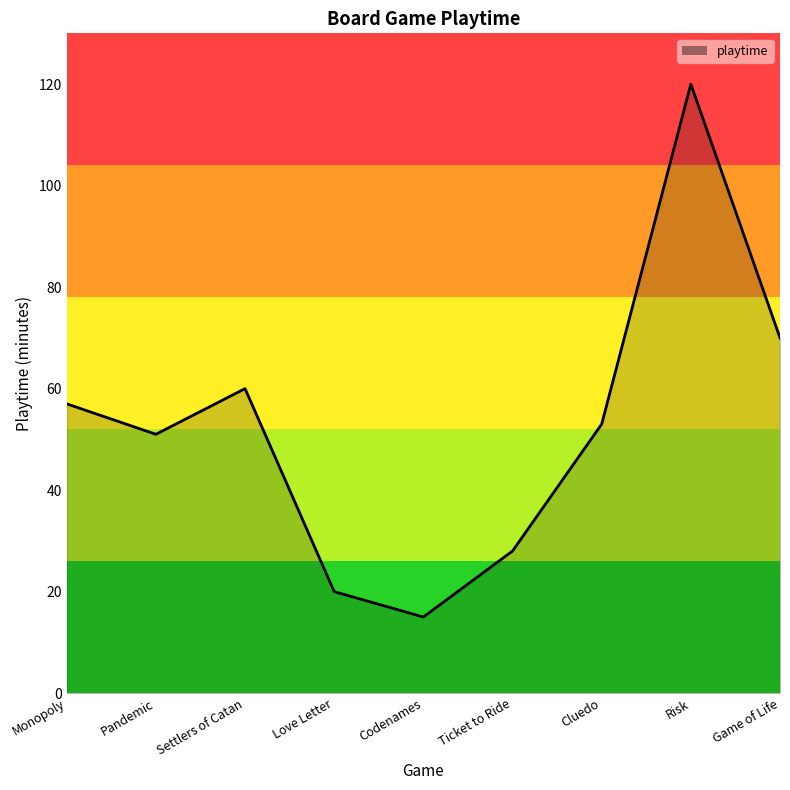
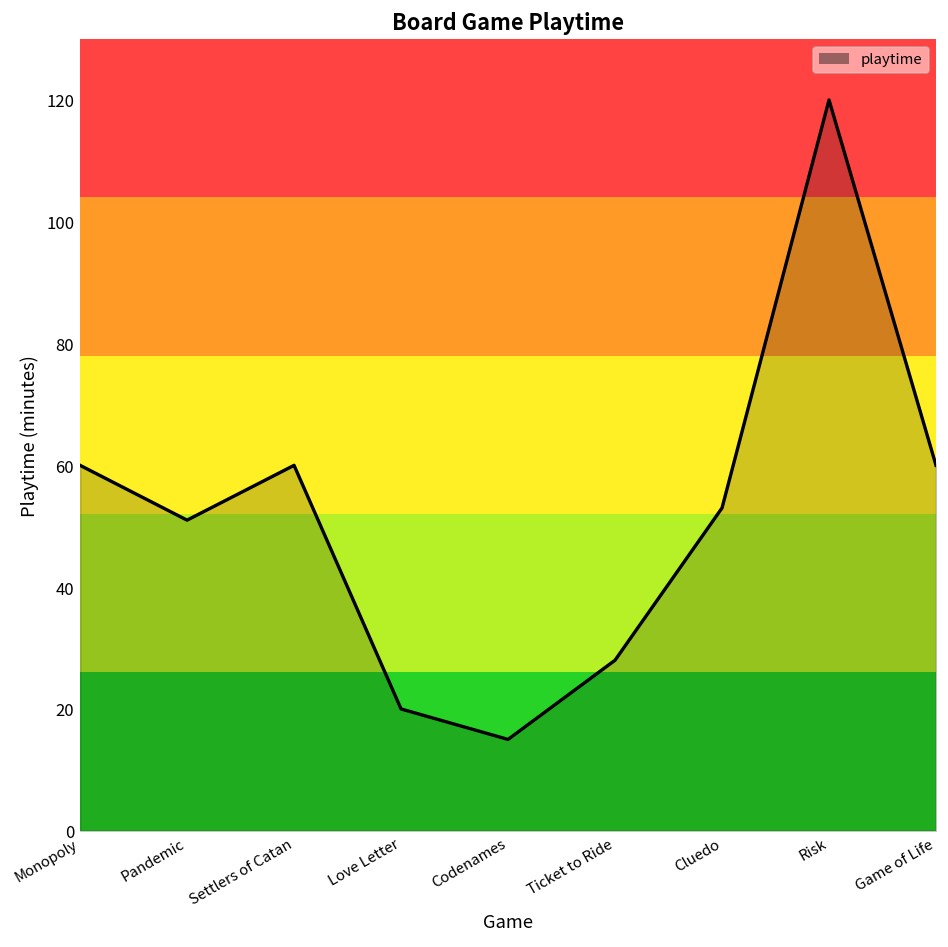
Monopoly: 57 -> 60
Game of Life: 70 -> 60
